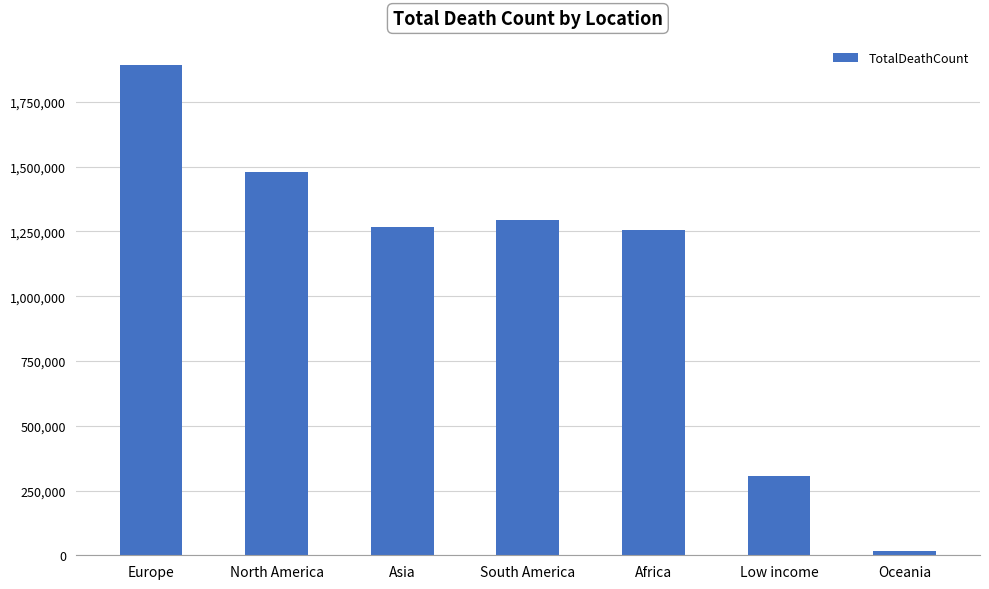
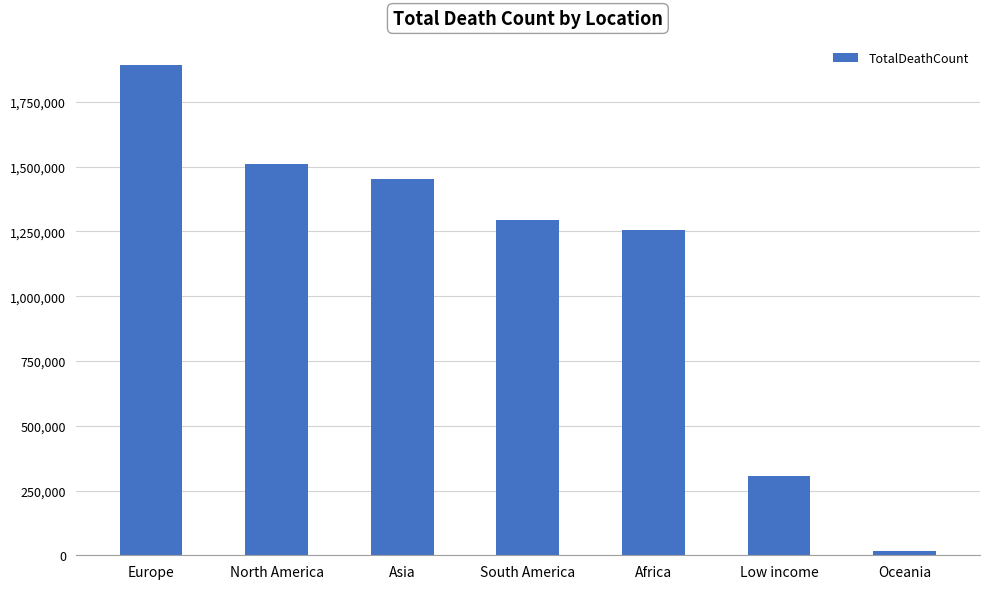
North America: 1,480,000 -> 1,510,000
Asia: 1,270,000 -> 1,450,000
